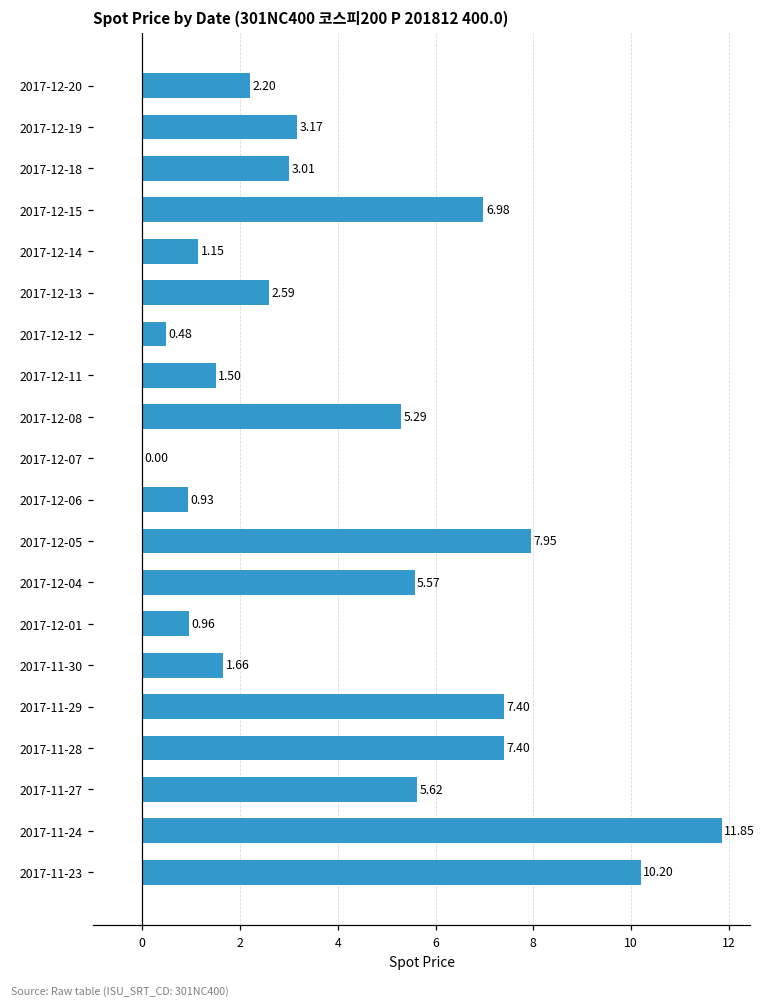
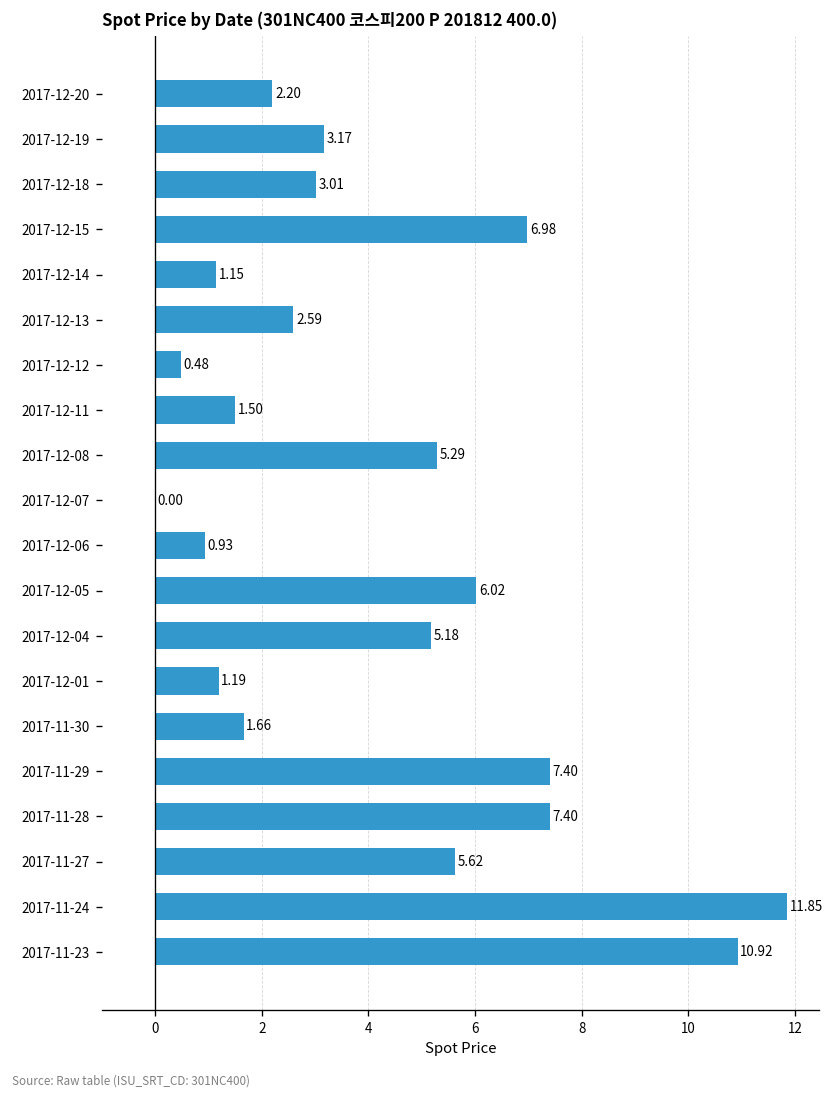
2017-12-05: 7.95 -> 6.02
2017-12-04: 5.57 -> 5.18
2017-12-01: 0.96 -> 1.19
2017-11-23: 10.20 -> 10.92
